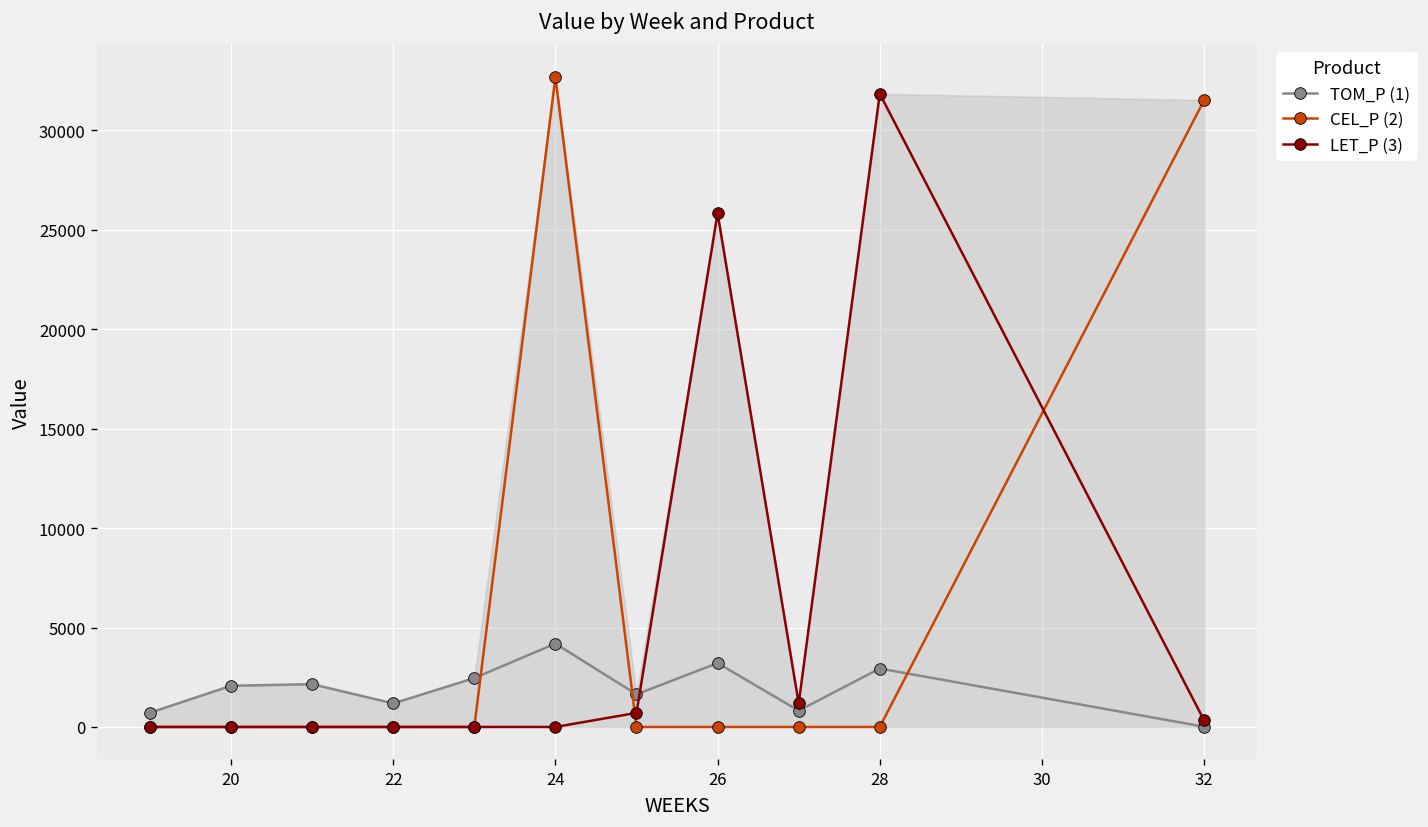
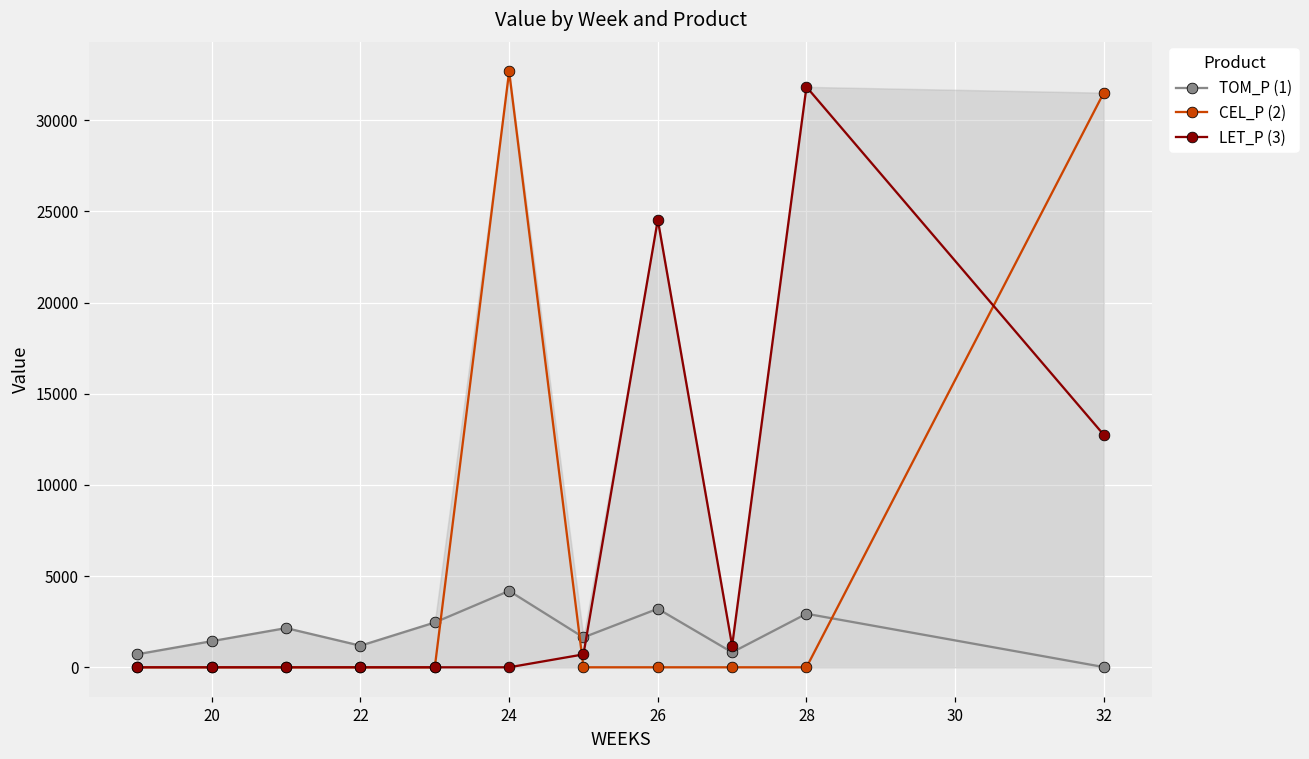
TOM_P (1), 20: 2100 -> 1400
LET_P (3), 26: 25800 -> 24500
LET_P (3), 32: 300 -> 12700
